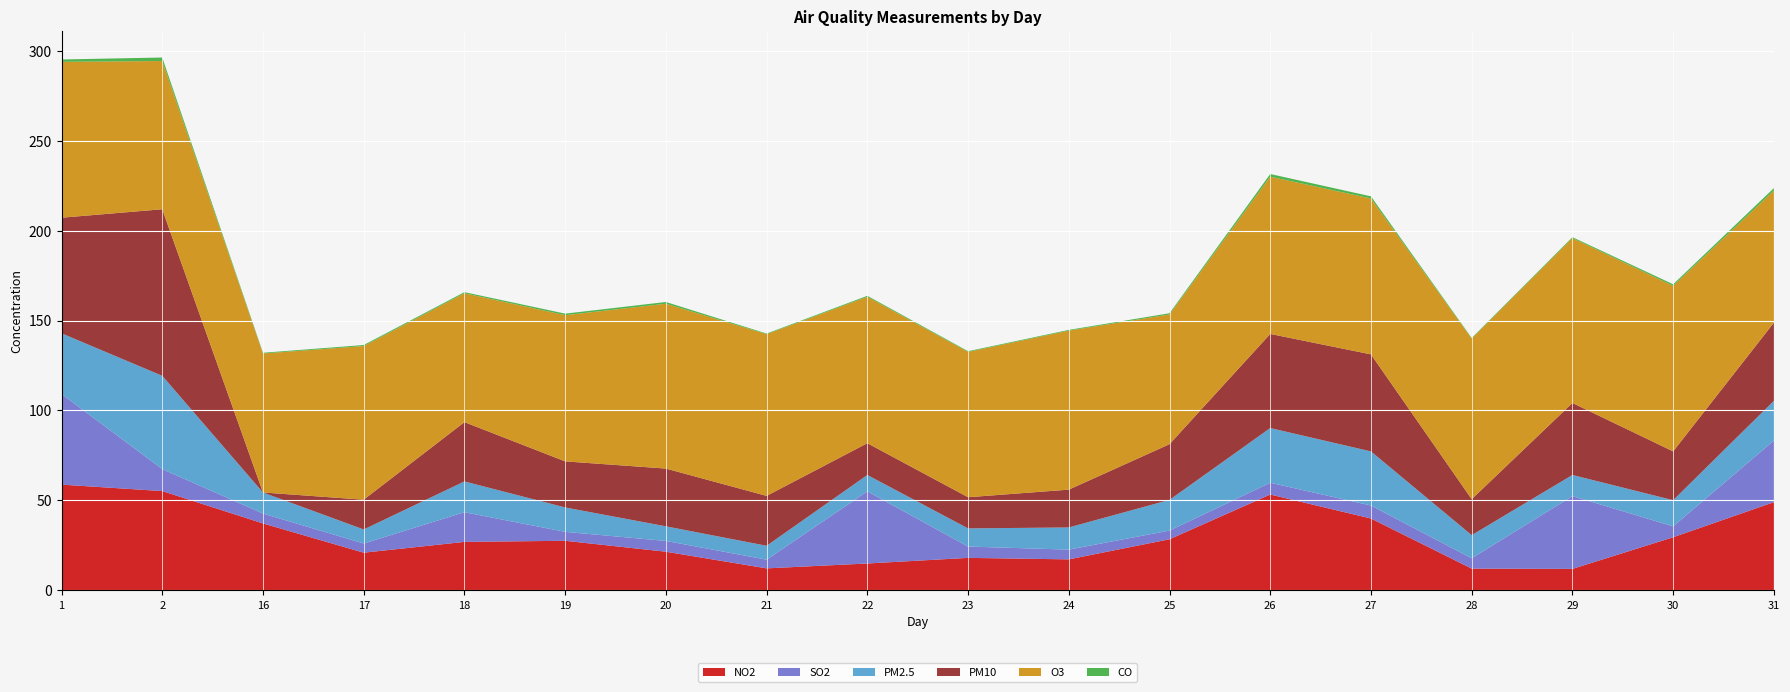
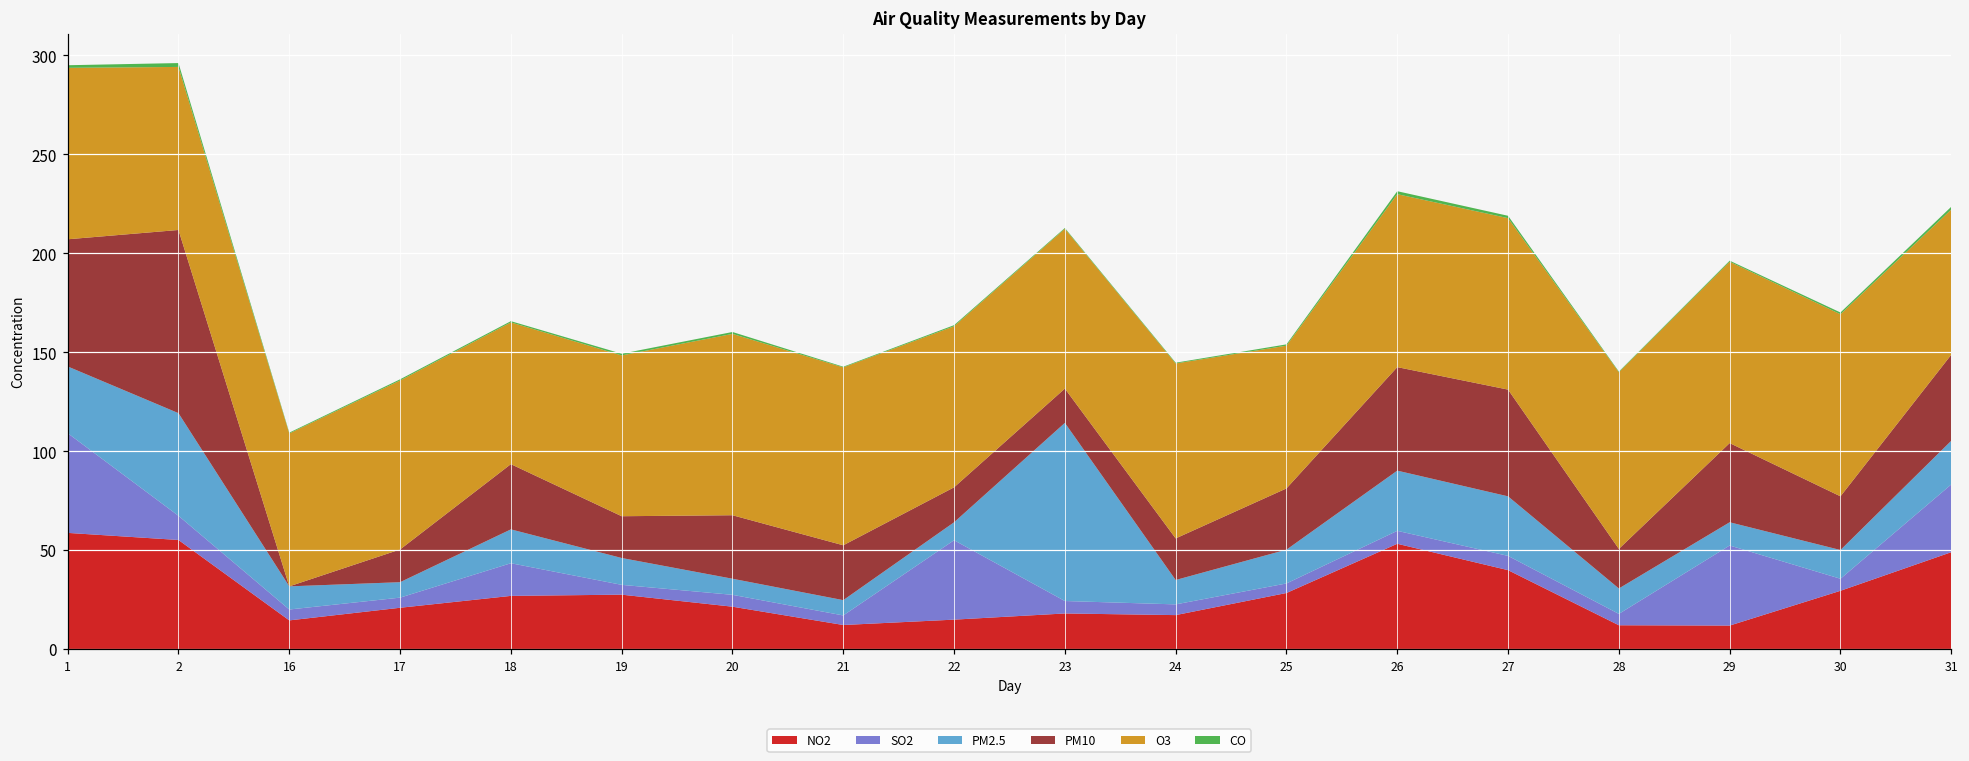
NO2, 16: 37 -> 15
PM10, 19: 26 -> 21
PM2.5, 23: 10 -> 90
